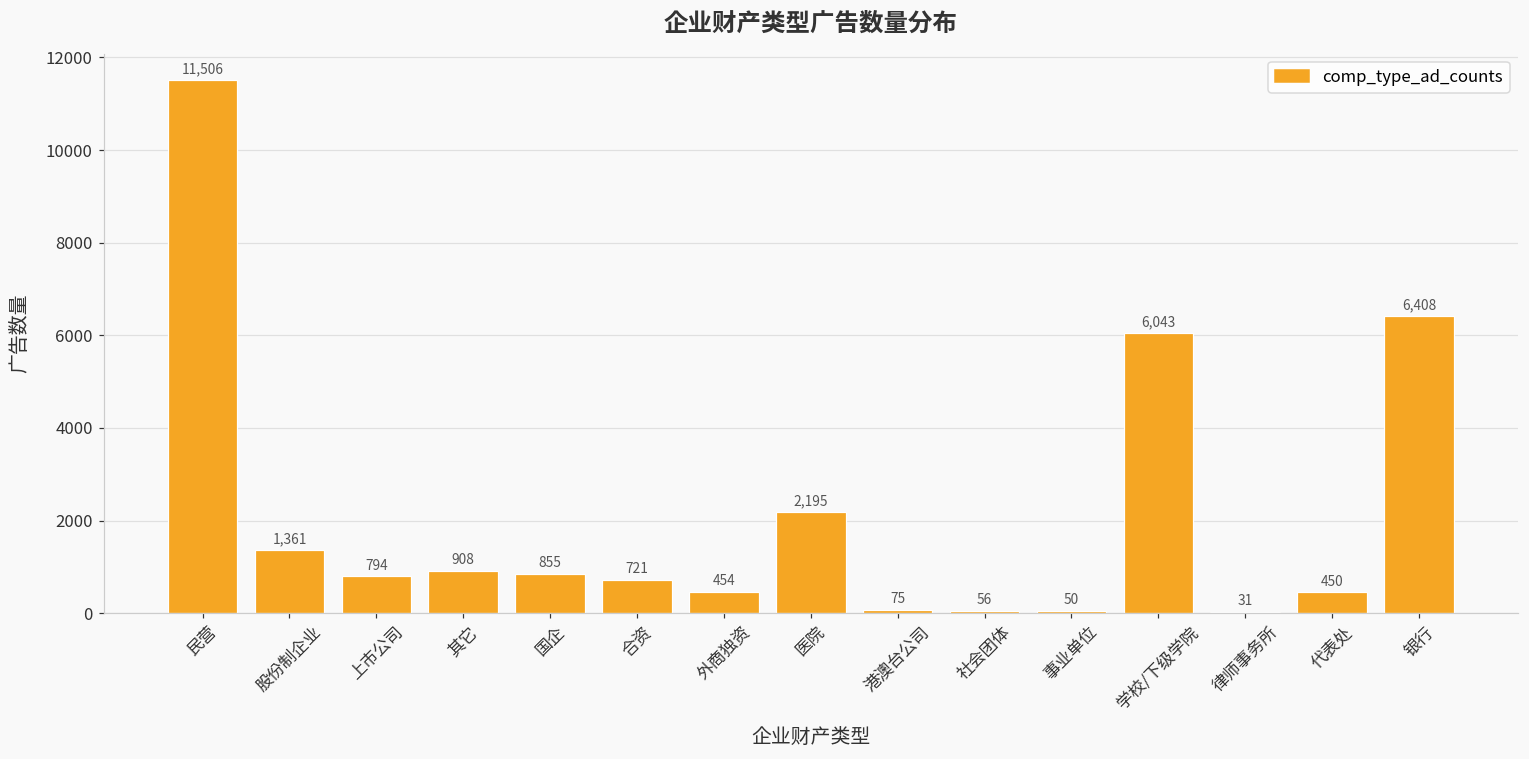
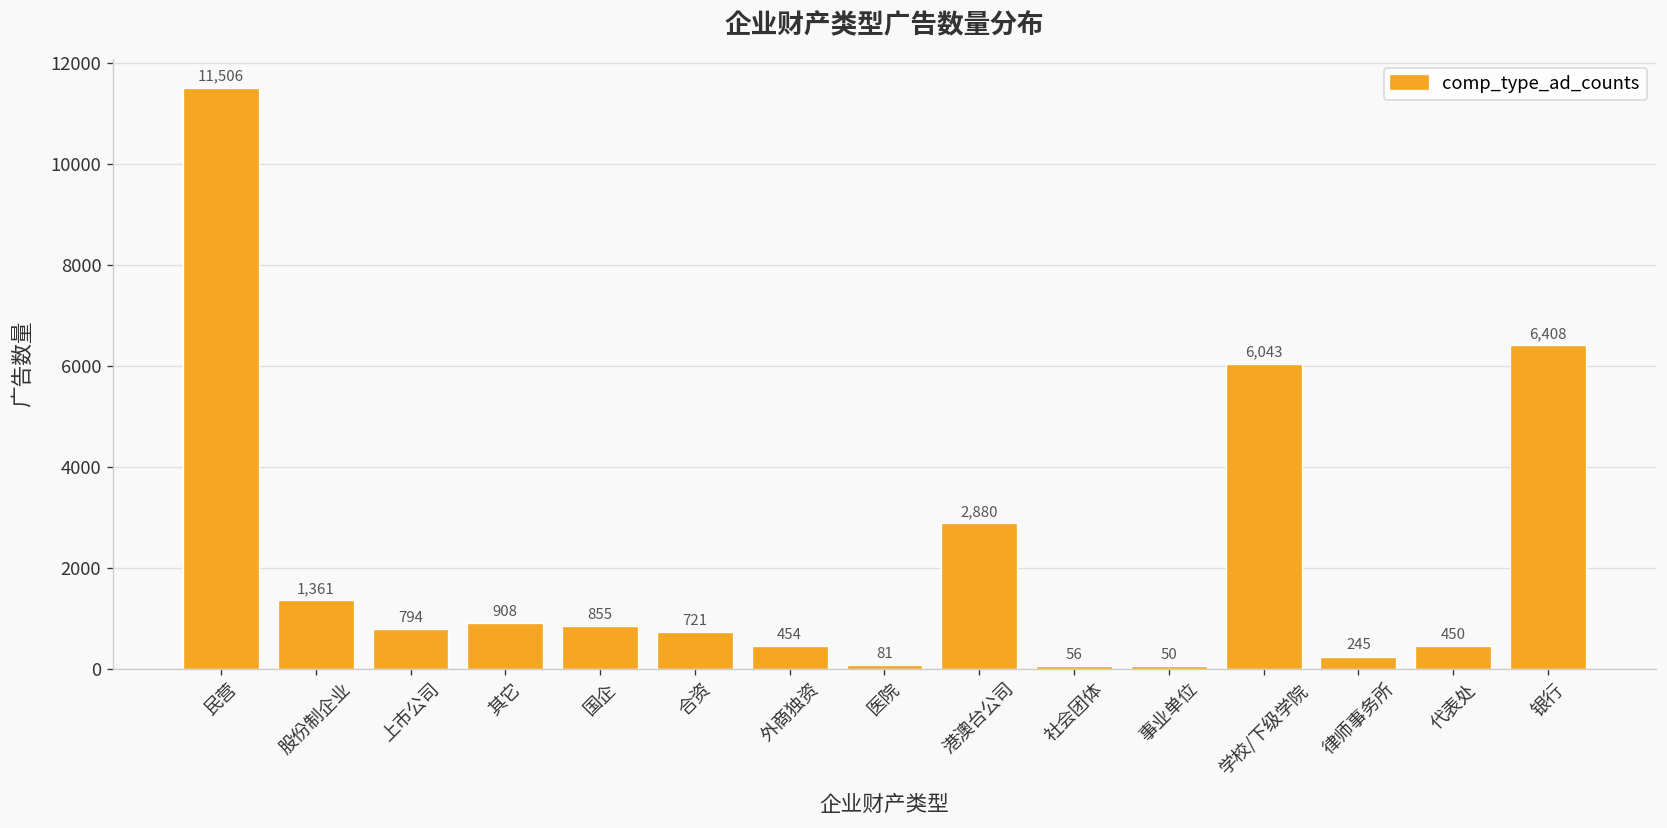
医院: 2,195 -> 81
港澳台公司: 75 -> 2,880
律师事务所: 31 -> 245
